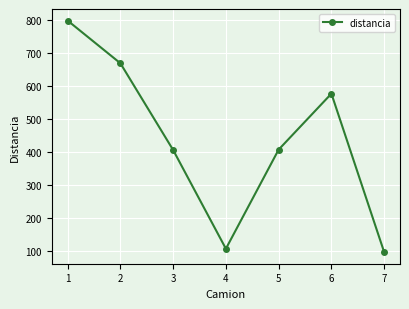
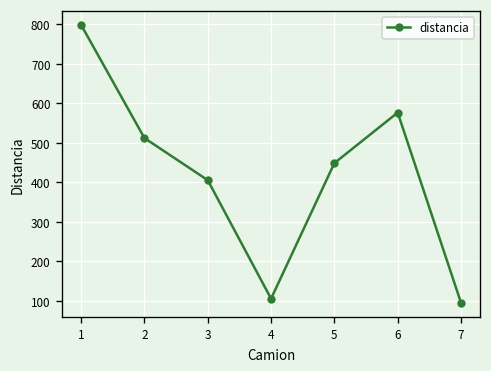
2: 670 -> 510
5: 410 -> 450
